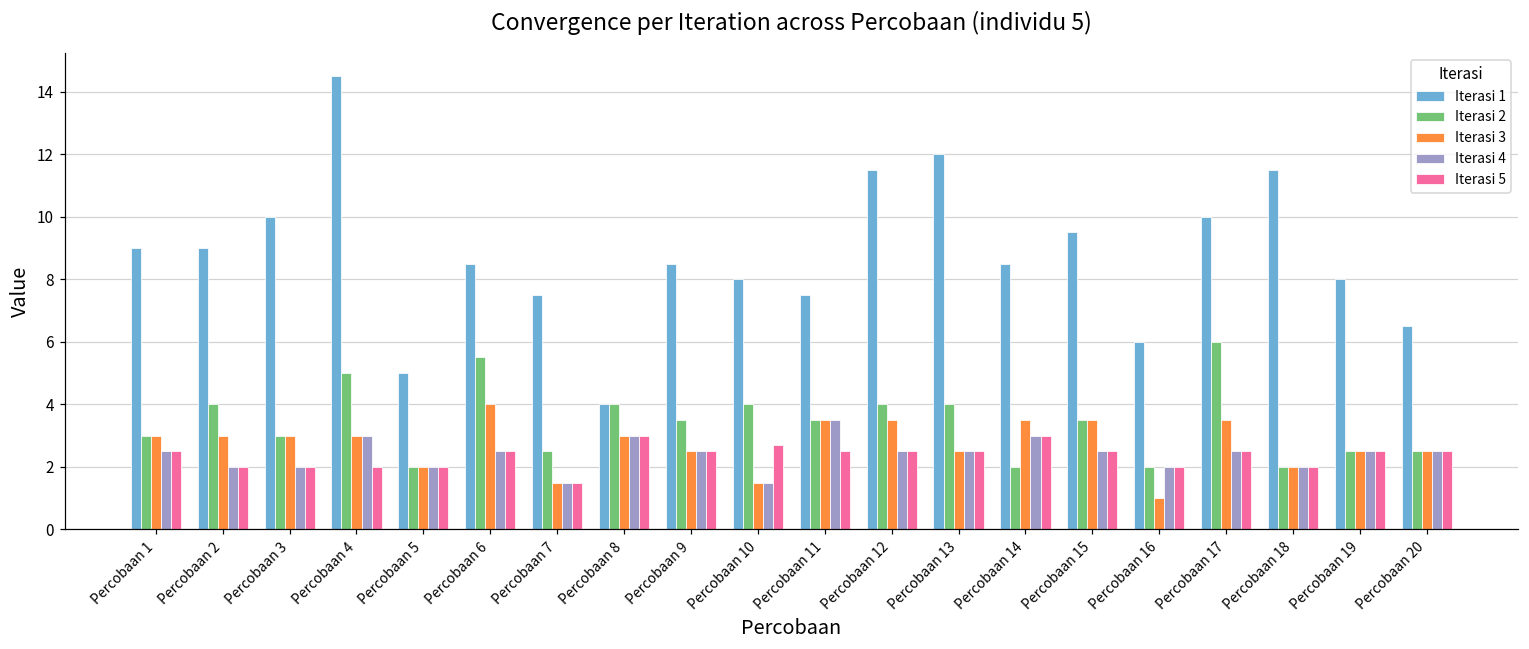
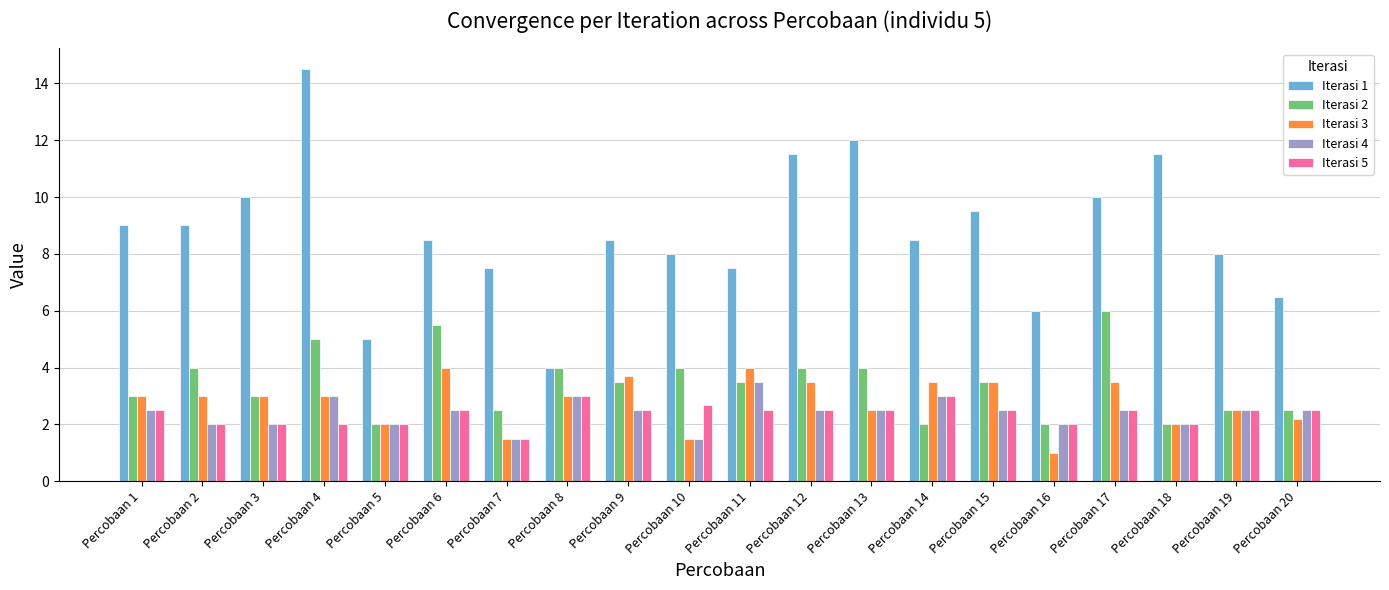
Iterasi 3, Percobaan 9: 2.5 -> 3.7
Iterasi 3, Percobaan 11: 3.5 -> 4.0
Iterasi 3, Percobaan 20: 2.5 -> 2.2
